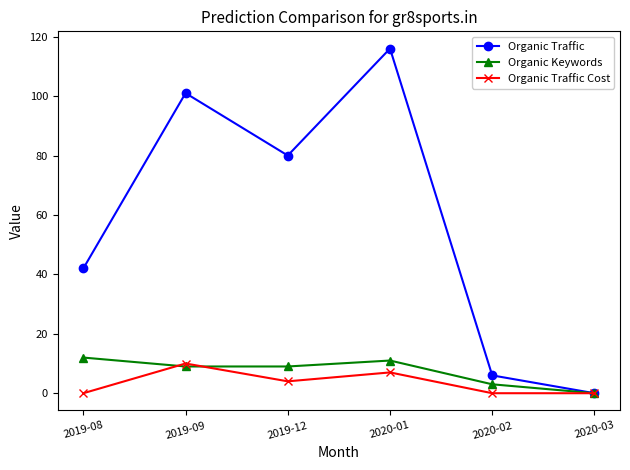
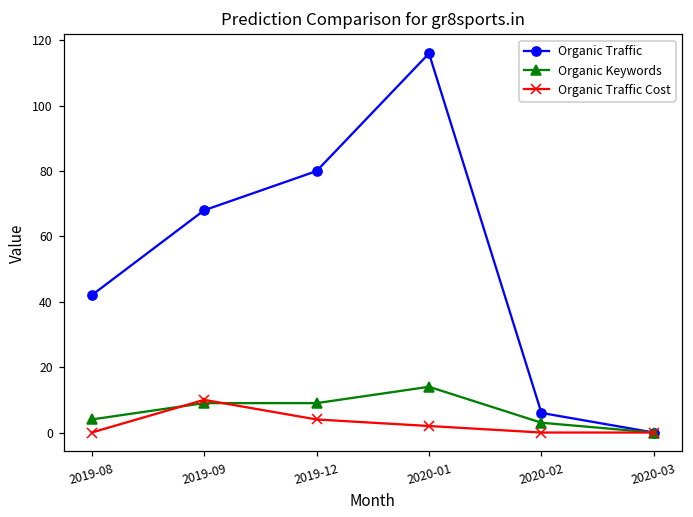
Organic Keywords, 2019-08: 12 -> 4
Organic Traffic, 2019-09: 101 -> 68
Organic Keywords, 2020-01: 11 -> 14
Organic Traffic Cost, 2020-01: 7 -> 2
